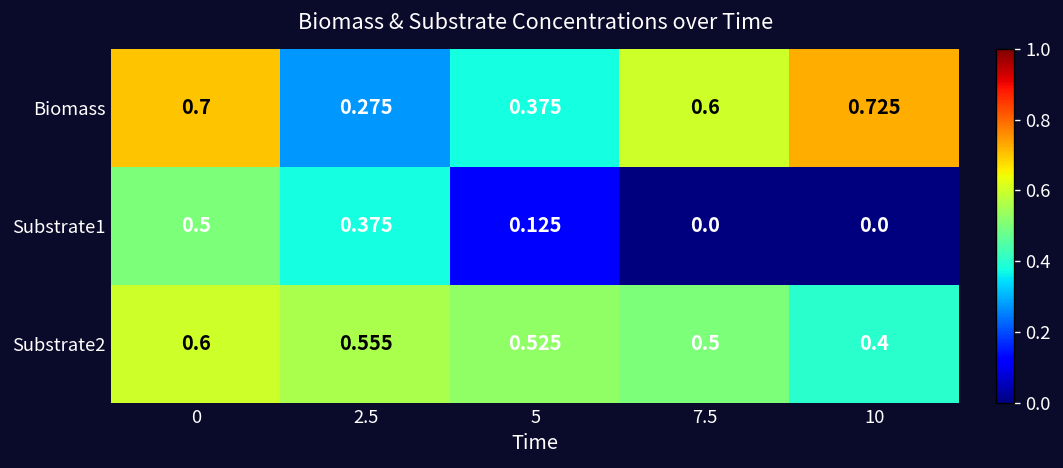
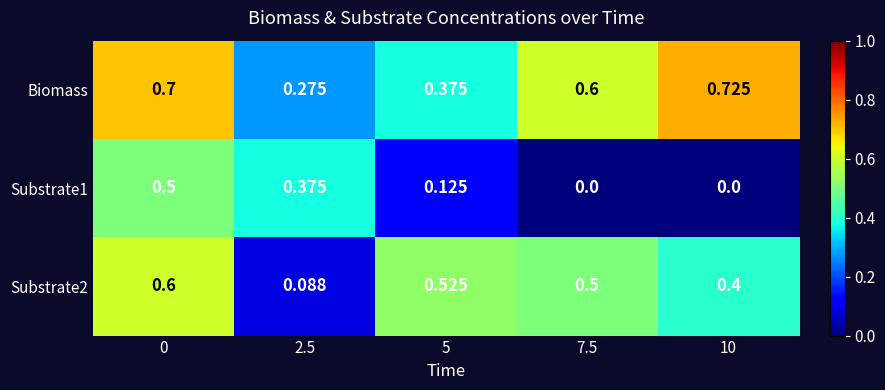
Substrate2, 2.5: 0.555 -> 0.088
